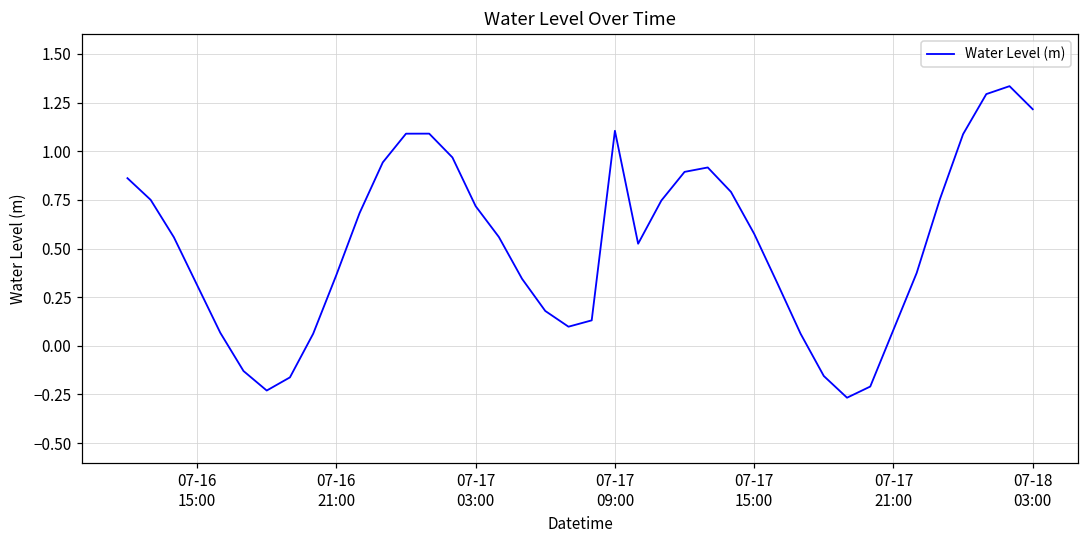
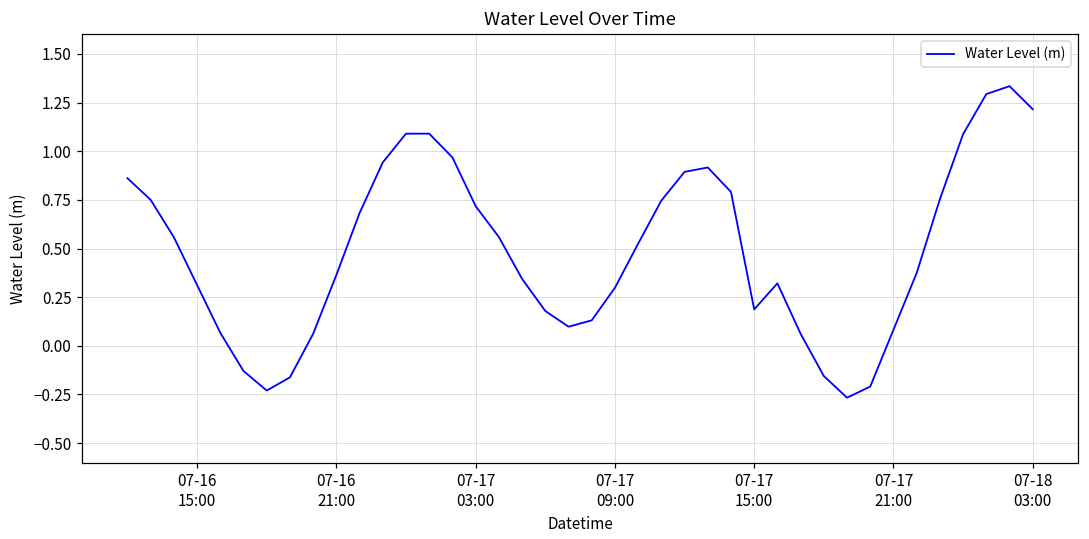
07-17 09:00: 1.11 -> 0.30
07-17 15:00: 0.58 -> 0.19
